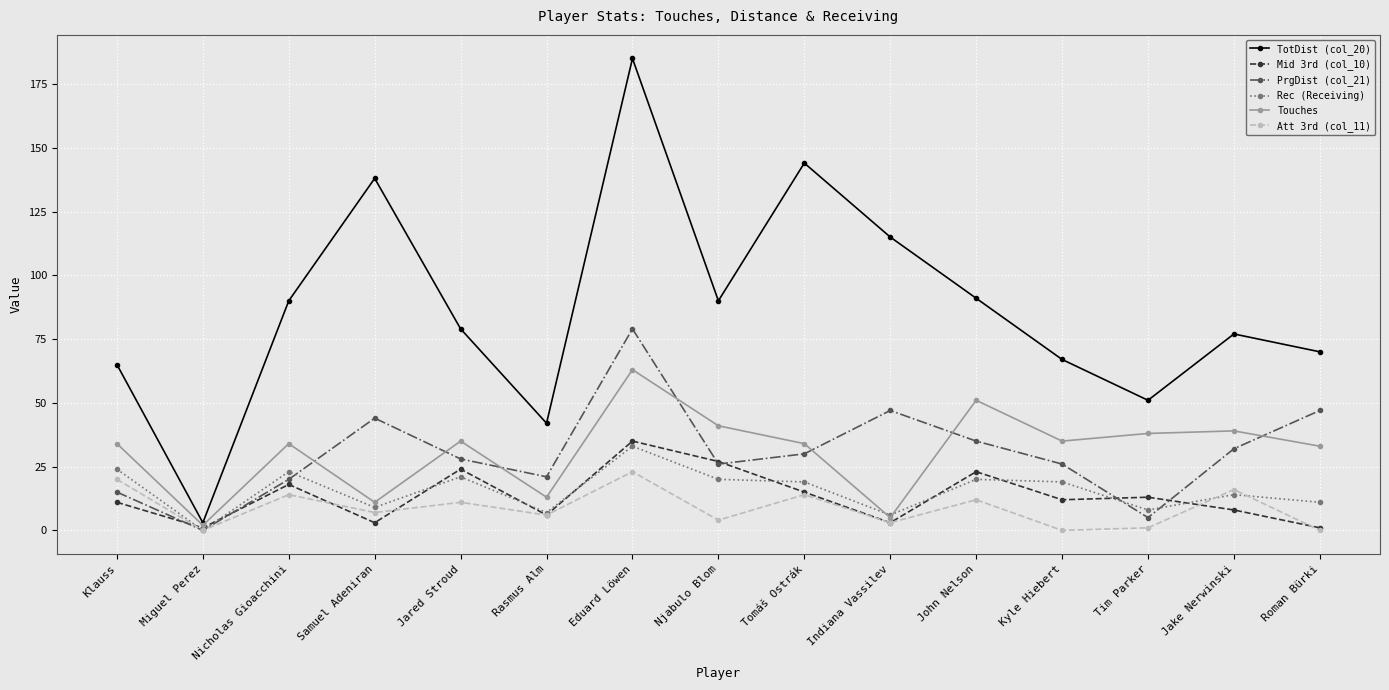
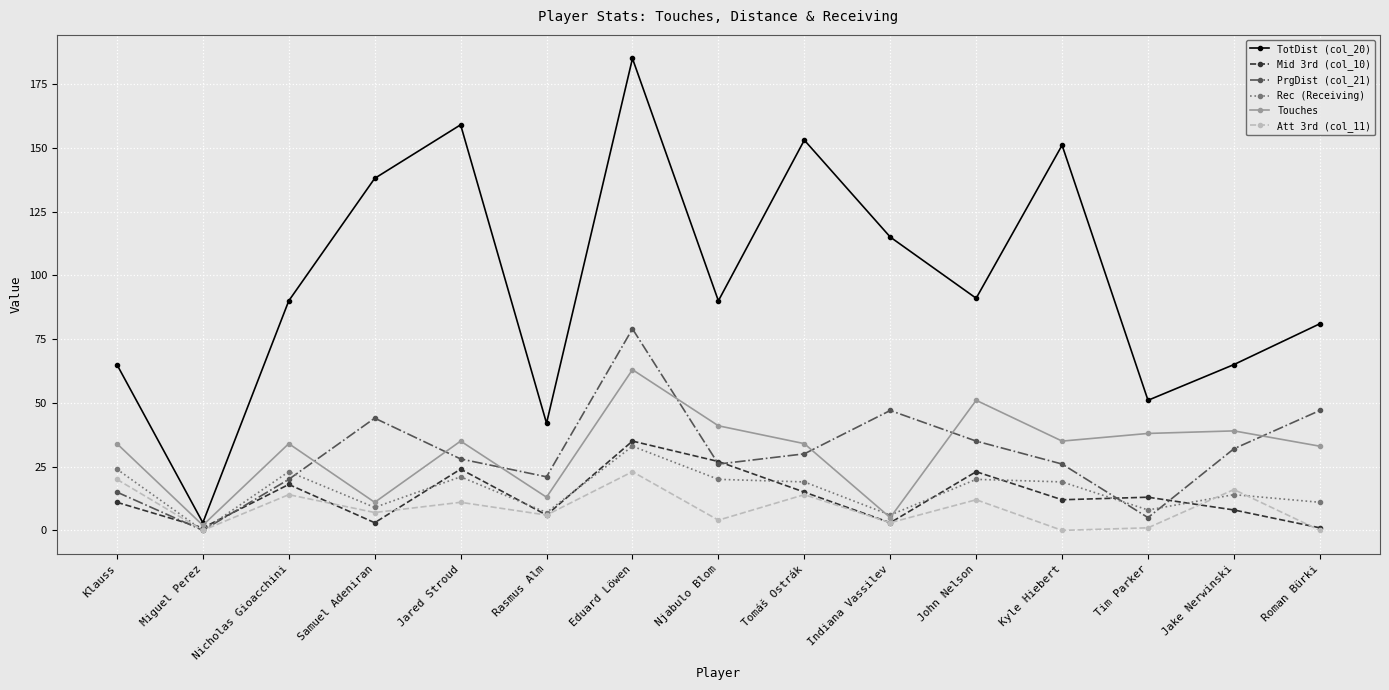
TotDist (col_20), Jared Stroud: 79 -> 159
TotDist (col_20), Tomáš Ostrák: 144 -> 153
TotDist (col_20), Kyle Hiebert: 67 -> 151
TotDist (col_20), Jake Nerwinski: 77 -> 65
TotDist (col_20), Roman Bürki: 70 -> 81
